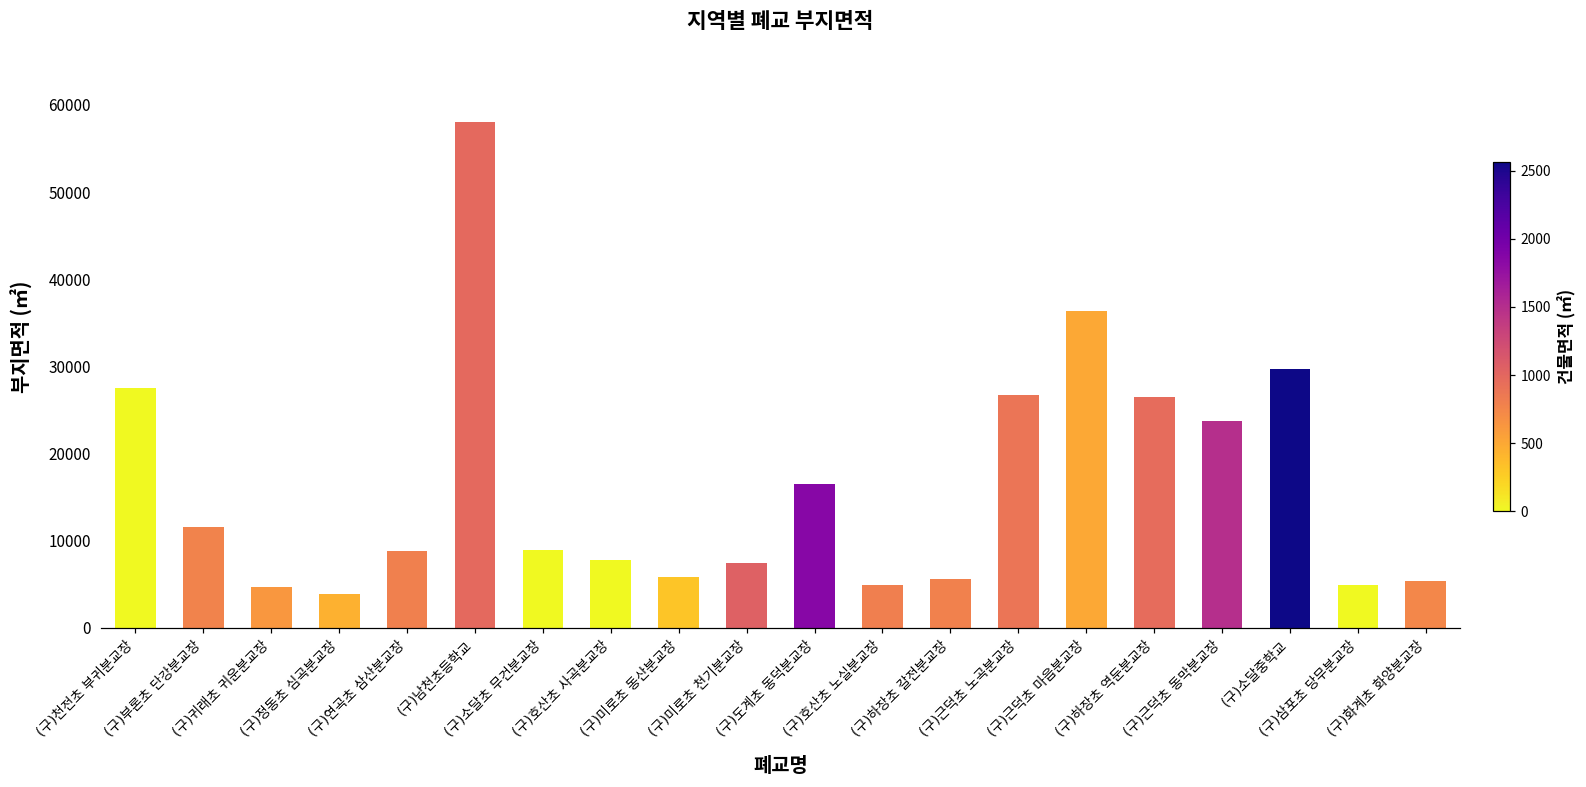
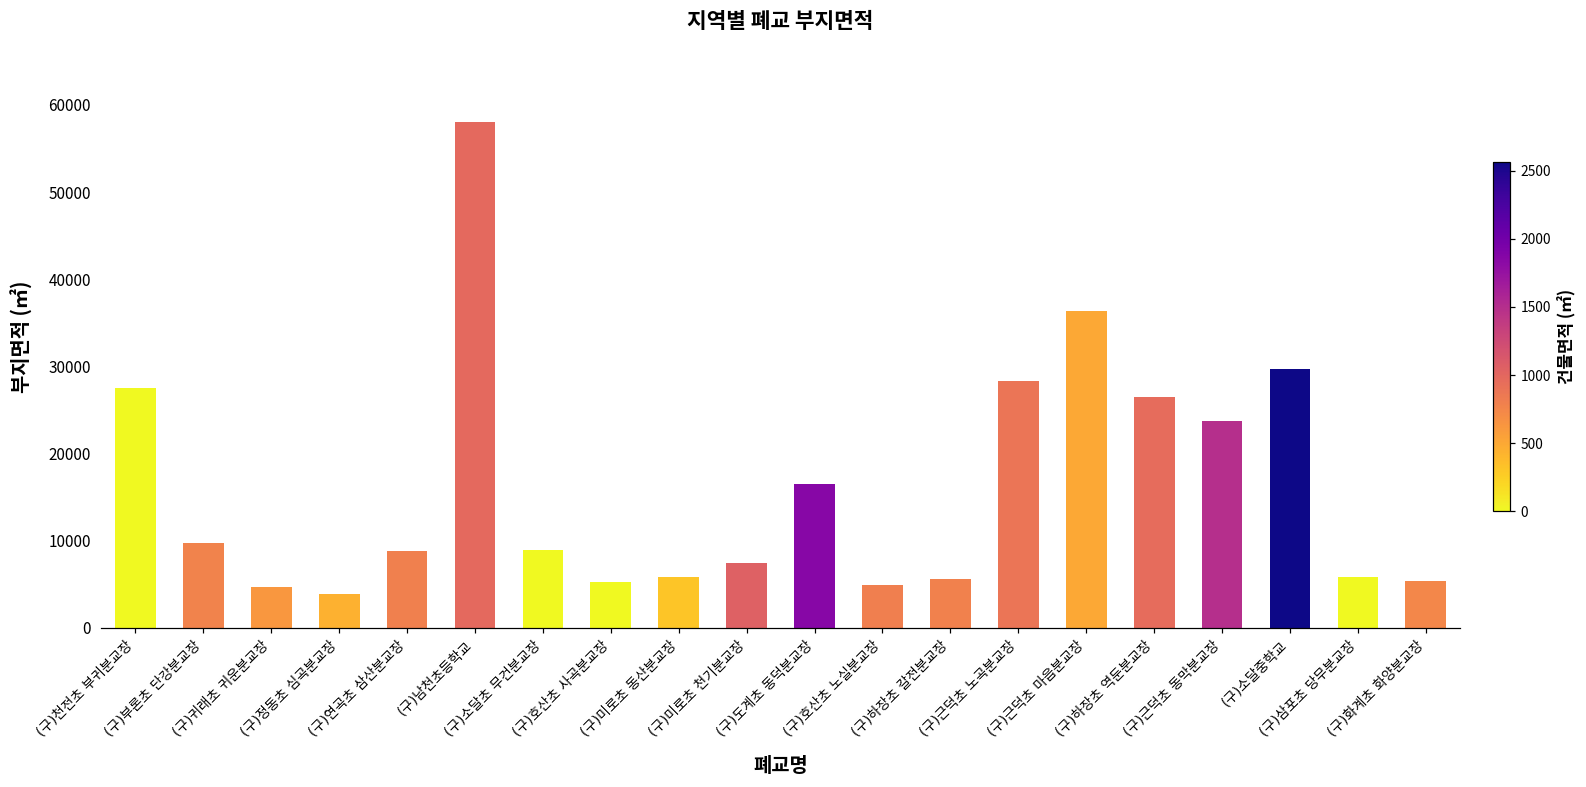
(구)부론초 단강분교장: 12000 -> 10000
(구)호산초 사곡분교장: 8000 -> 5000
(구)근덕초 노곡분교장: 27000 -> 28000
(구)삼포초 당무분교장: 5000 -> 6000
